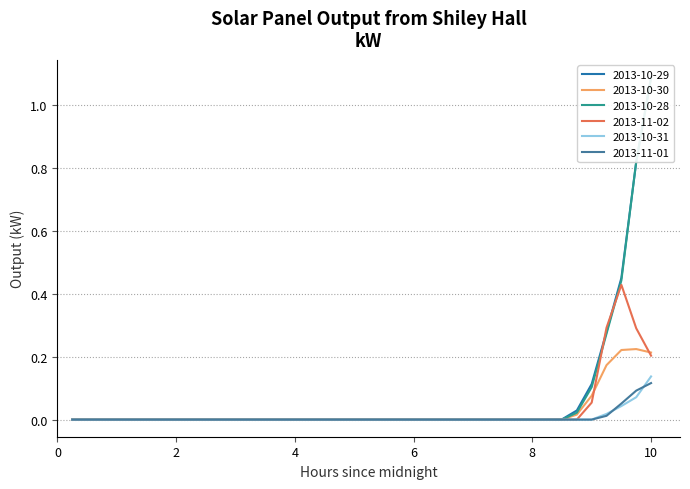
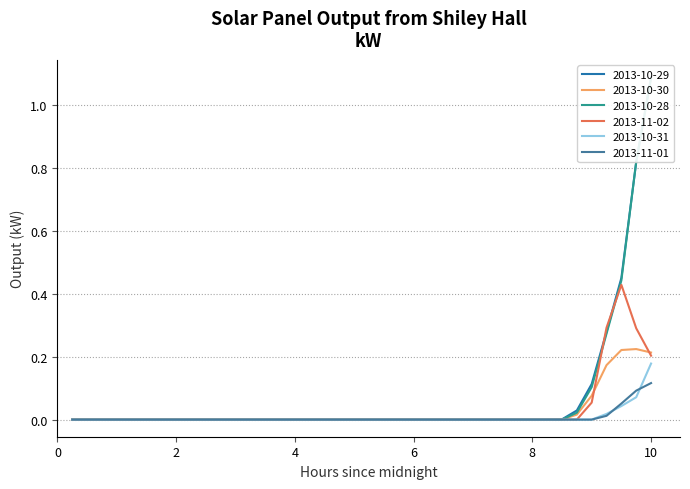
2013-10-31, 10: 0.14 -> 0.18
